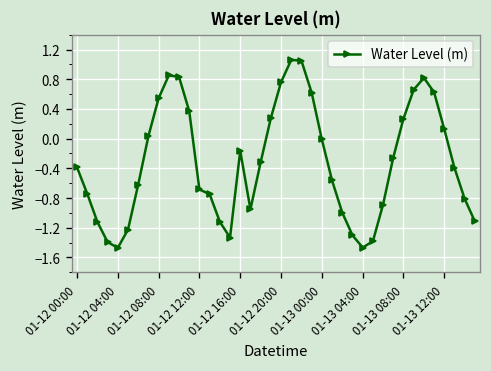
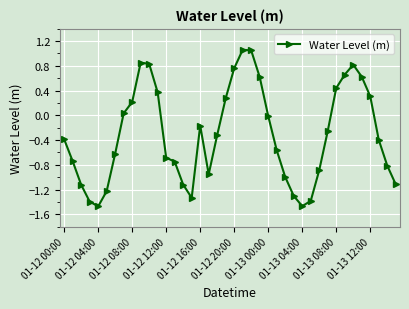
01-12 08:00: 0.5 -> 0.2
01-13 08:00: 0.3 -> 0.4
01-13 12:00: 0.1 -> 0.3
